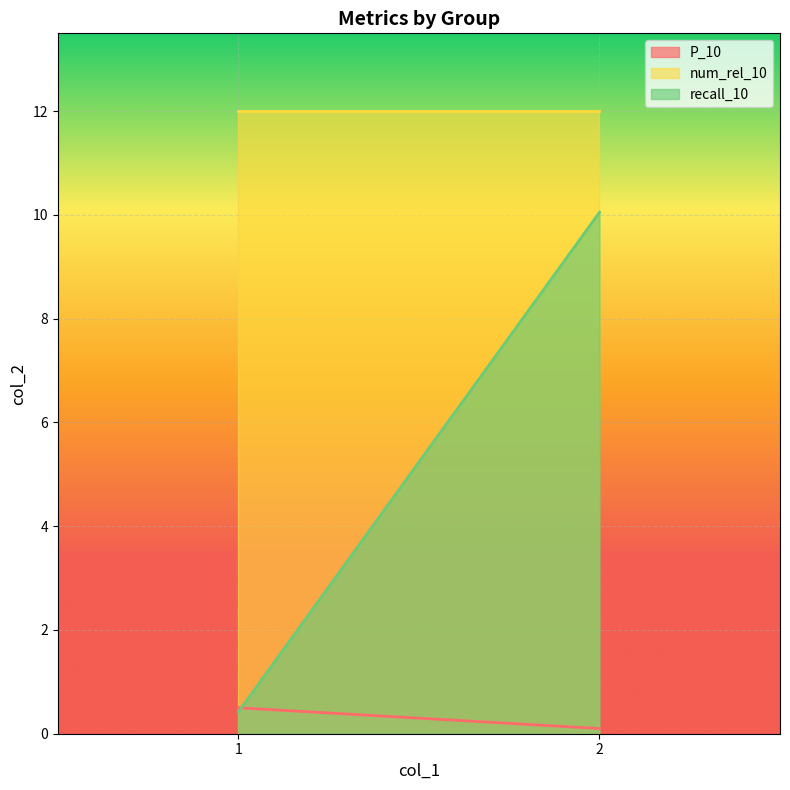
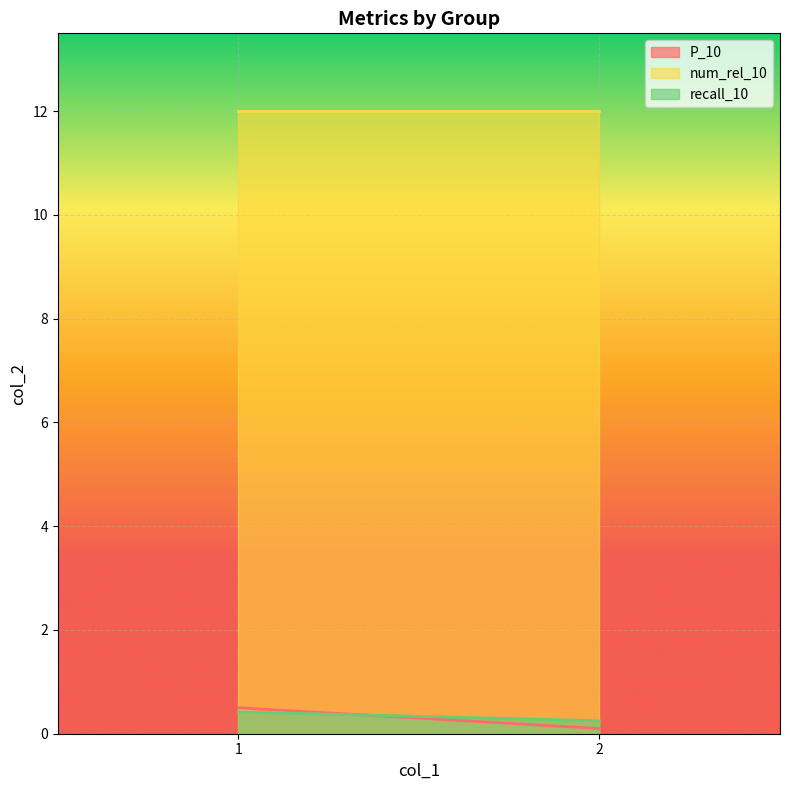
recall_10, 2: 10.1 -> 0.3
